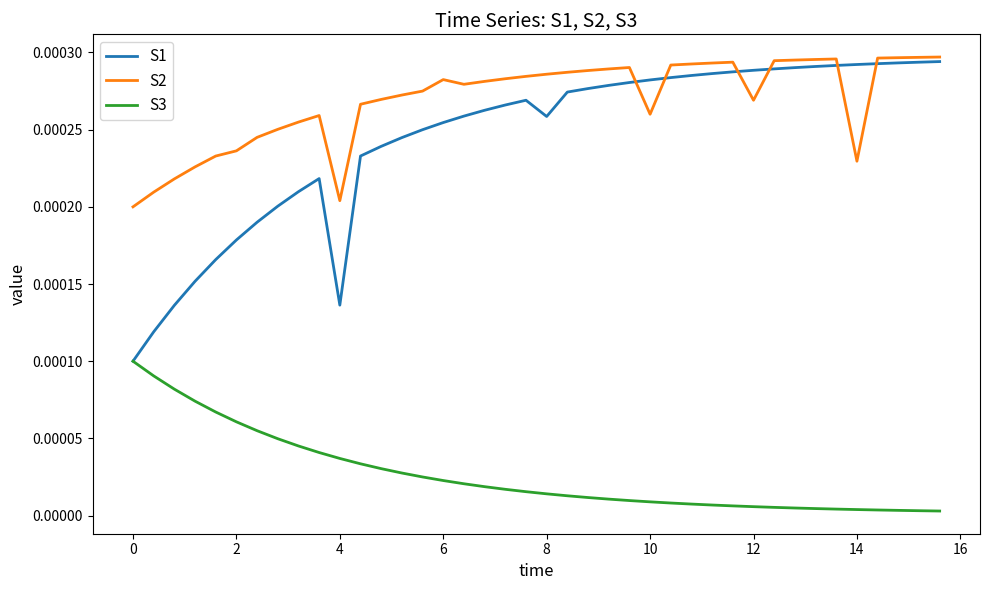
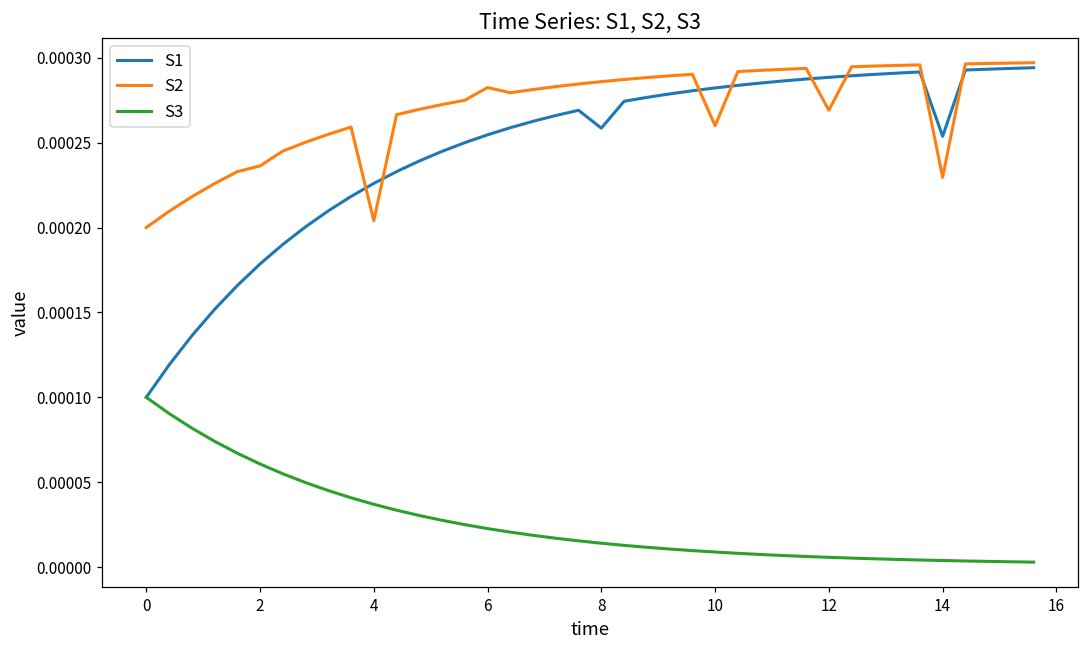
S1, 4: 0.000136 -> 0.000226
S1, 14: 0.000292 -> 0.000254
